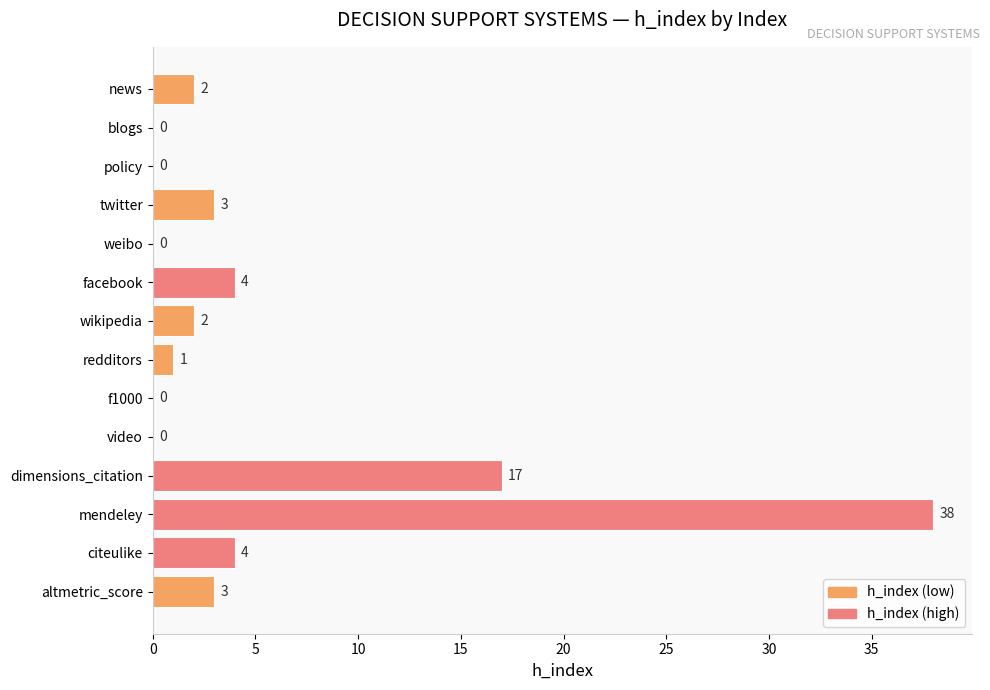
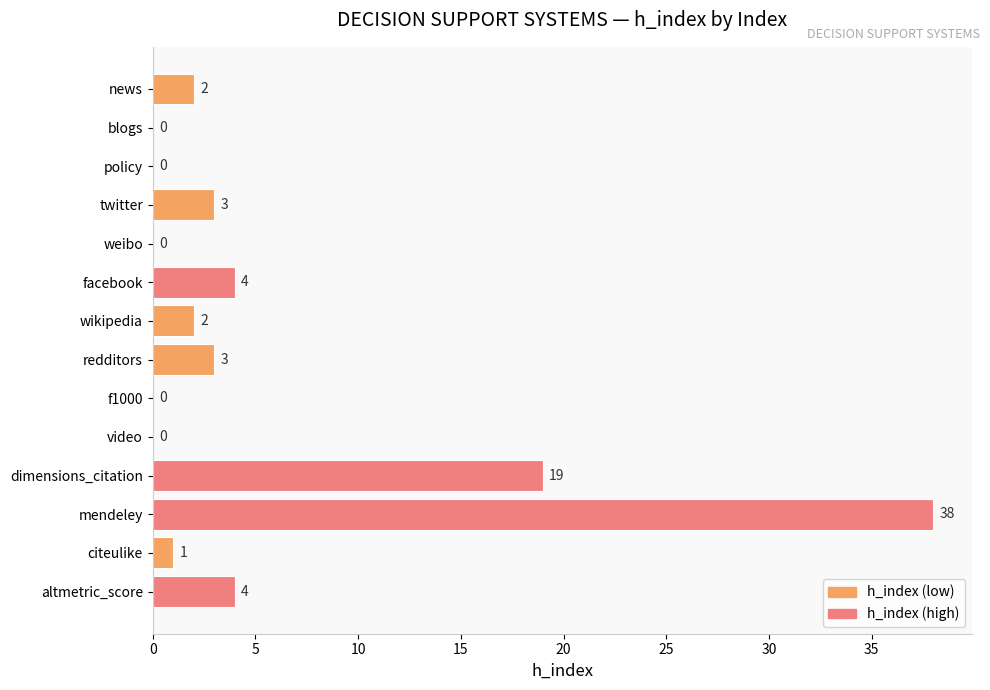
redditors: 1 -> 3
dimensions_citation: 17 -> 19
citeulike: 4 -> 1
altmetric_score: 3 -> 4
